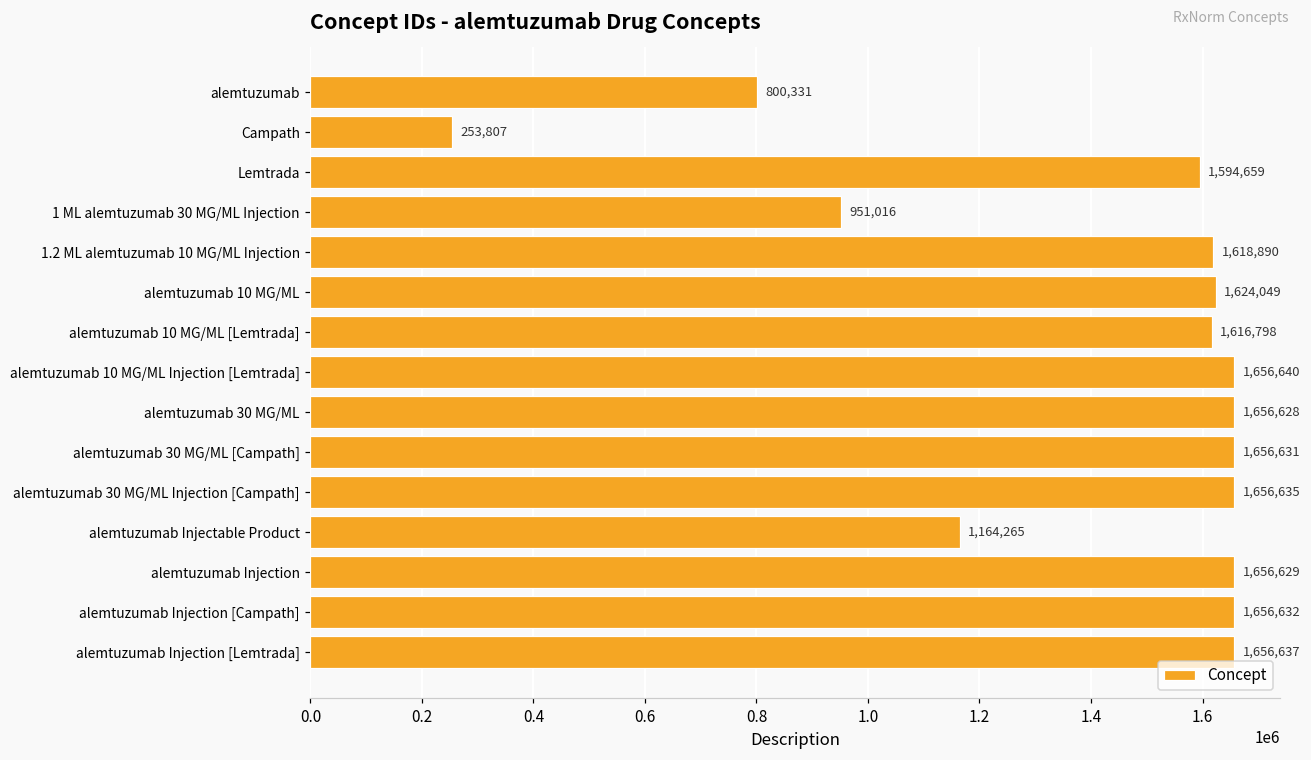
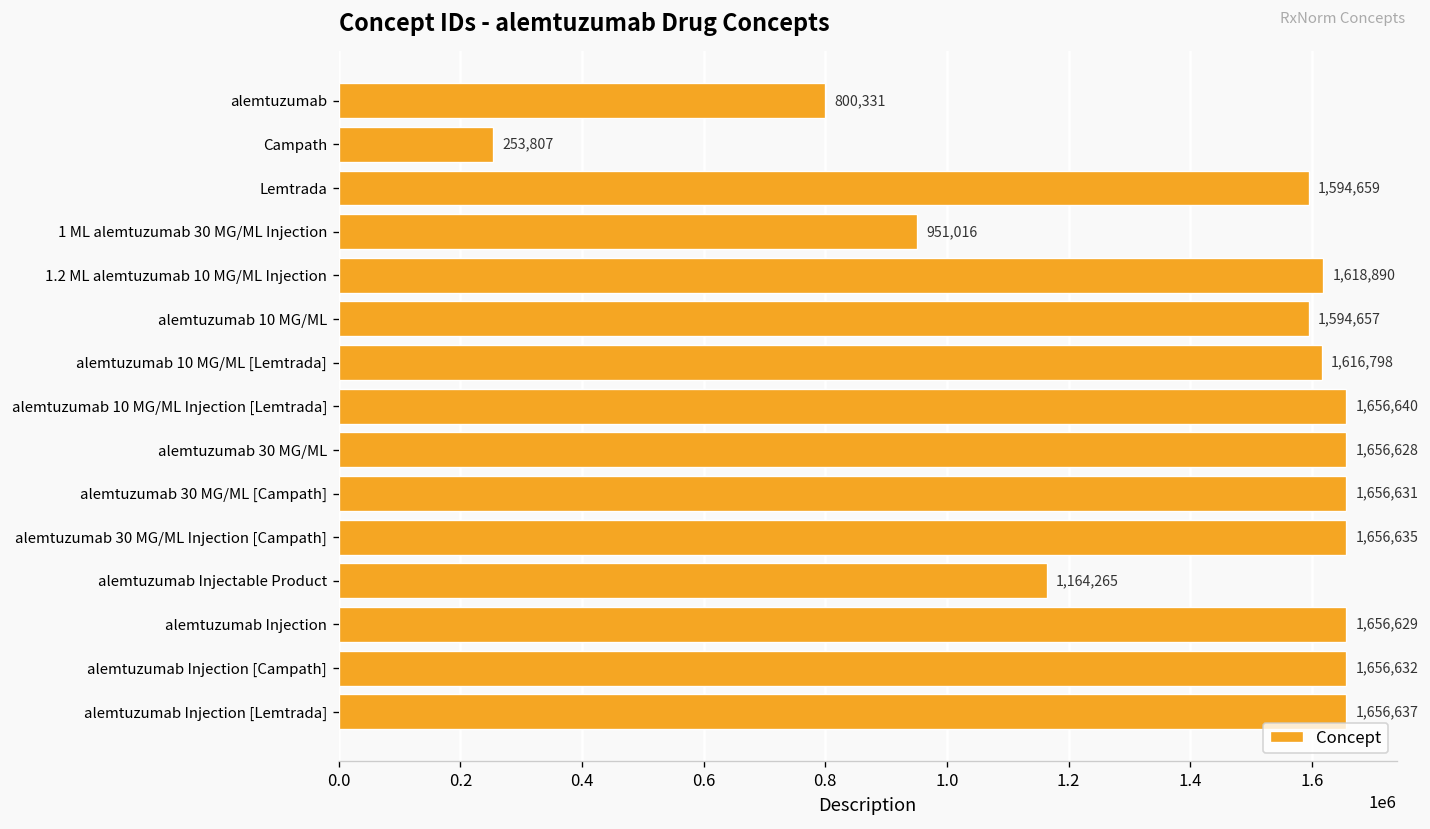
alemtuzumab 10 MG/ML: 1,624,049 -> 1,594,657
